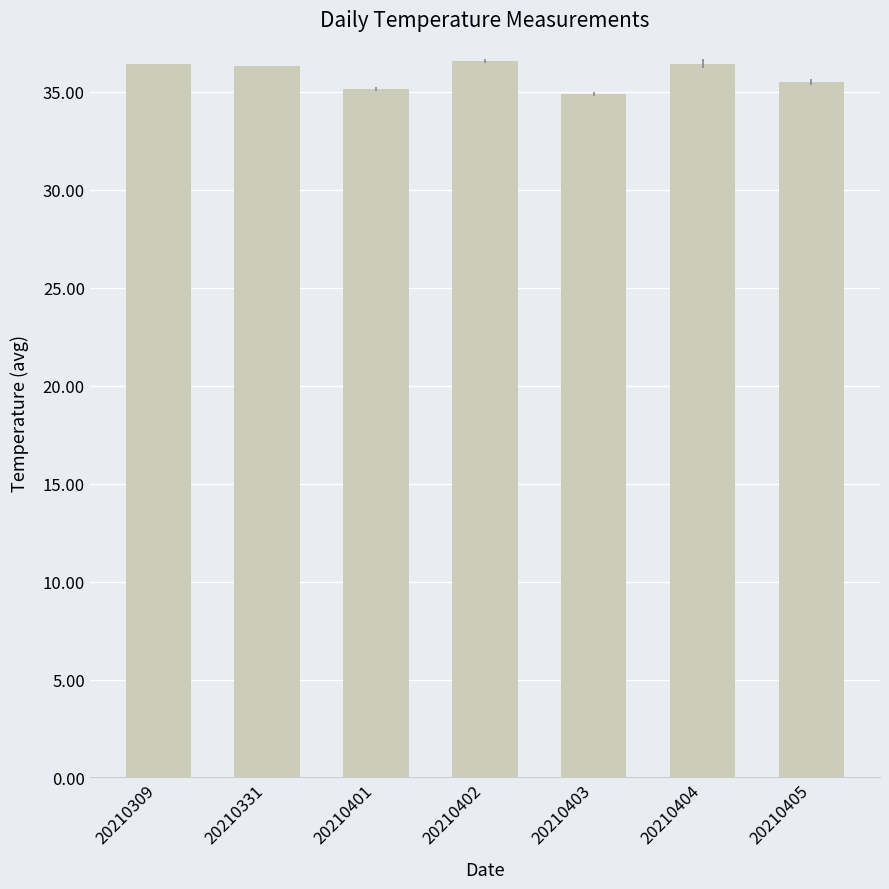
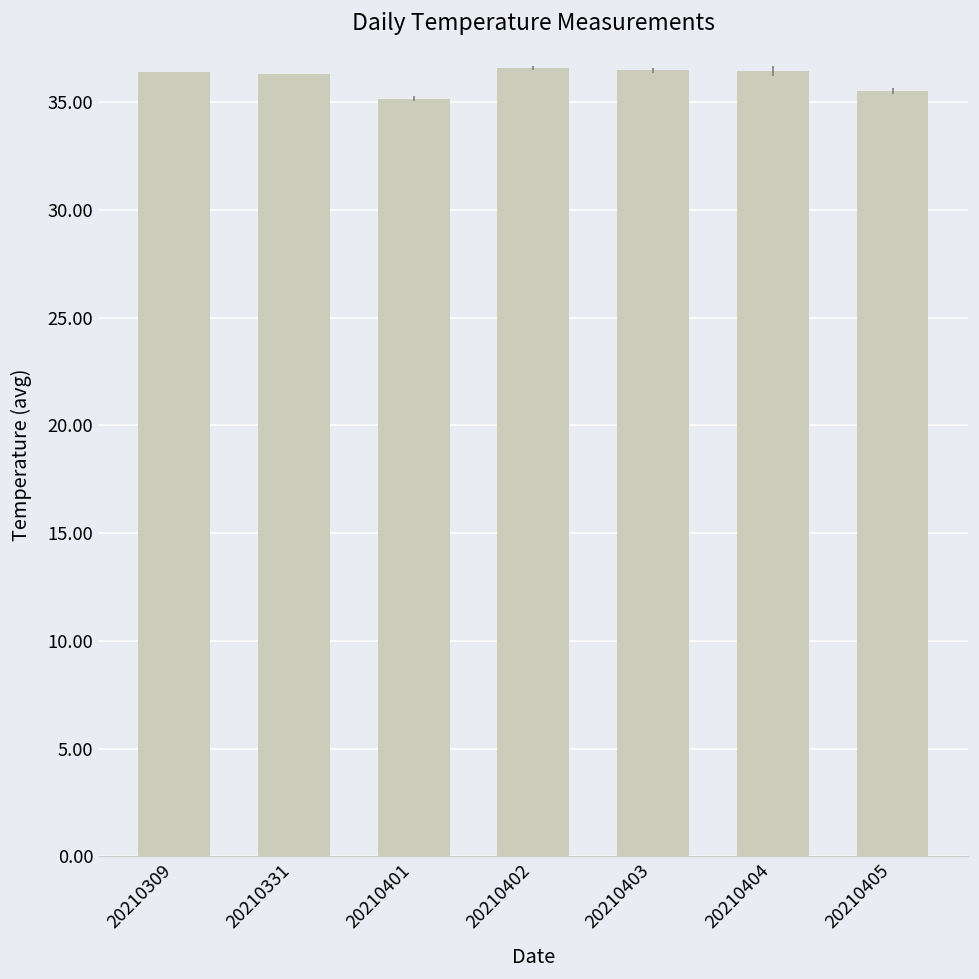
20210403: 34.9 -> 36.5
